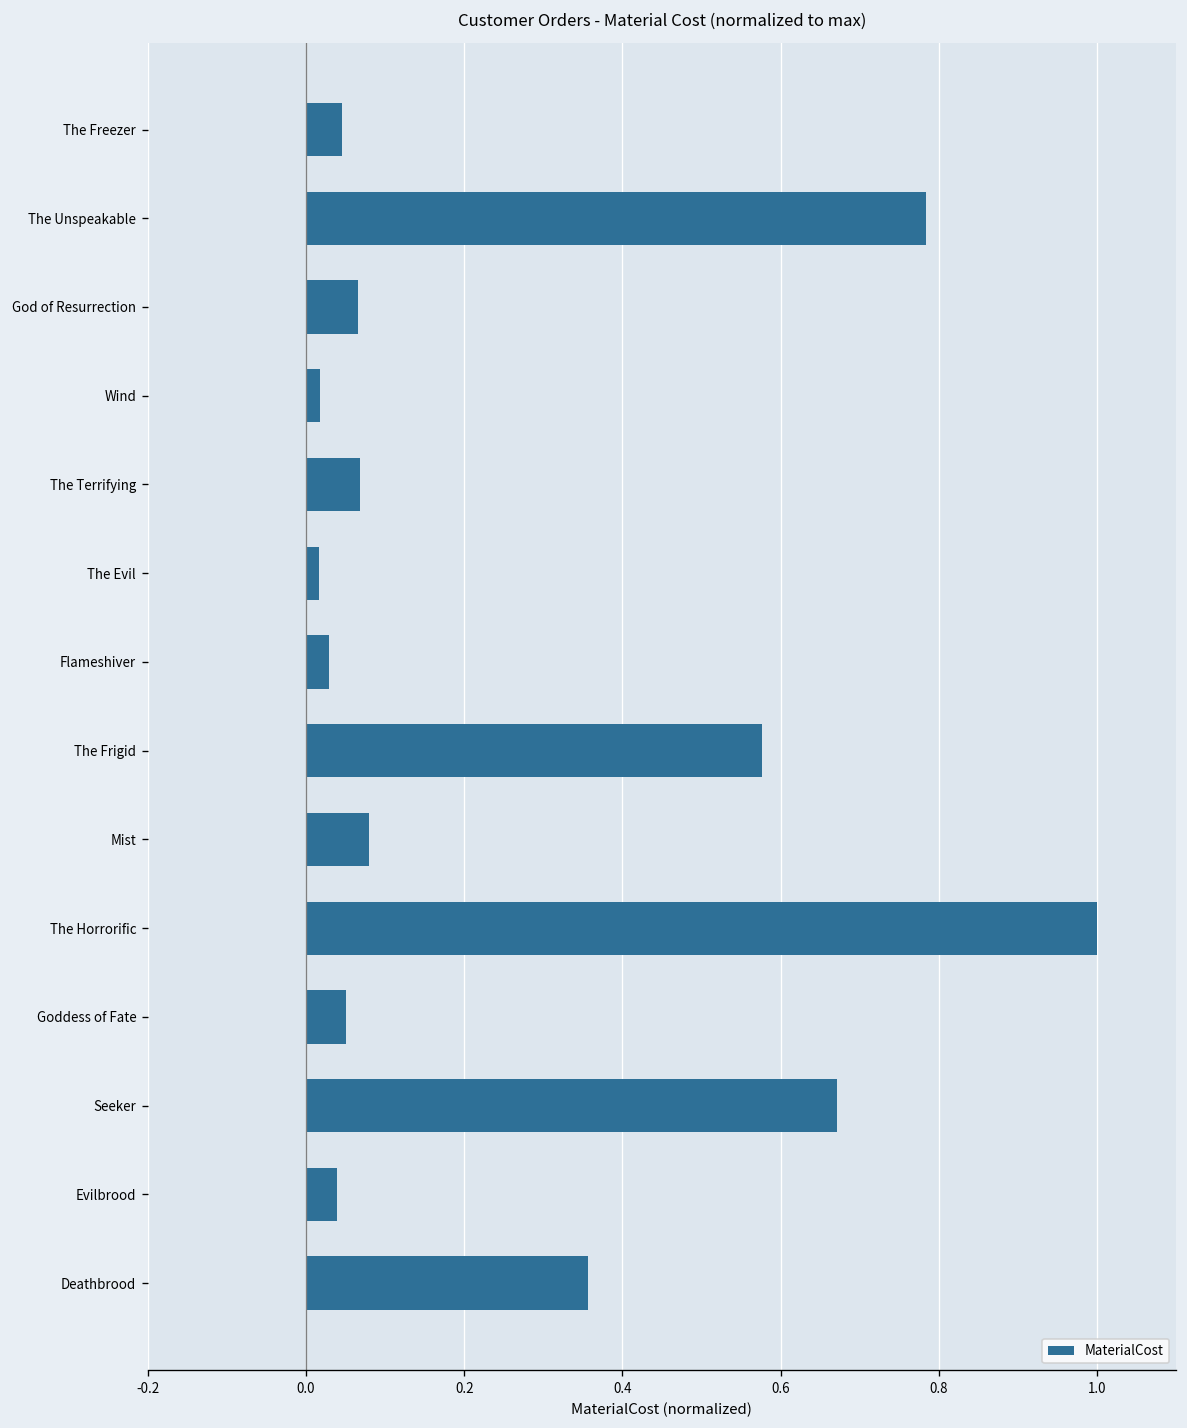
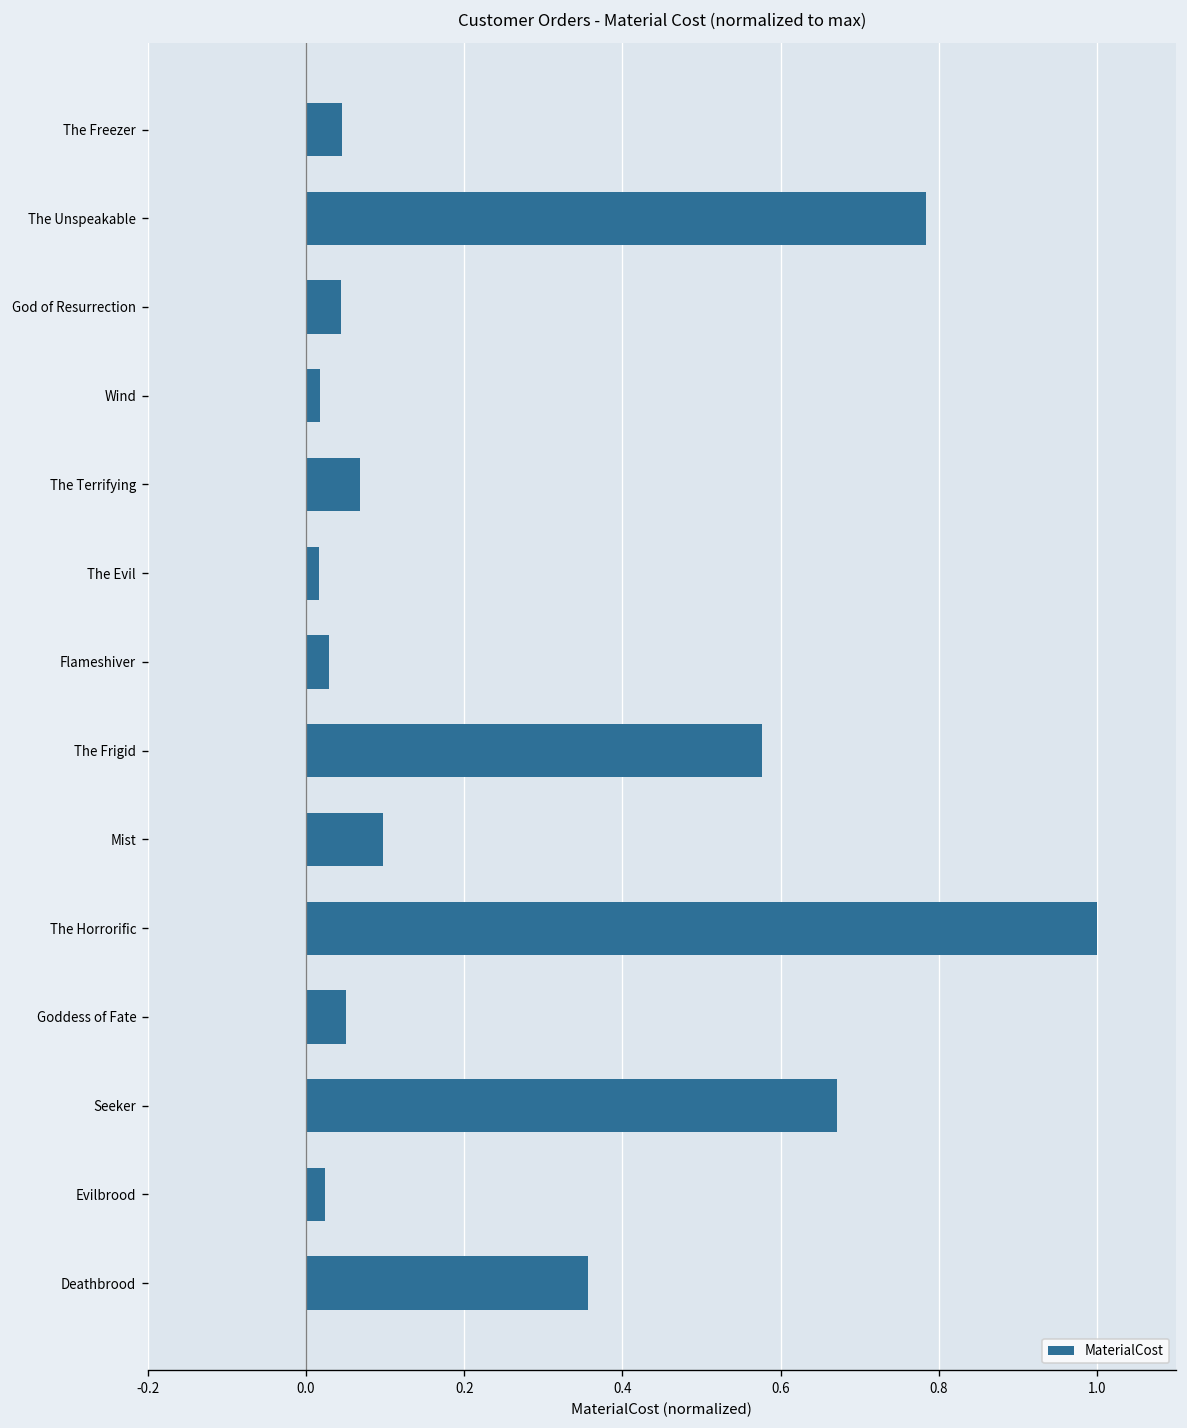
God of Resurrection: 0.07 -> 0.04
Mist: 0.08 -> 0.10
Evilbrood: 0.04 -> 0.02
